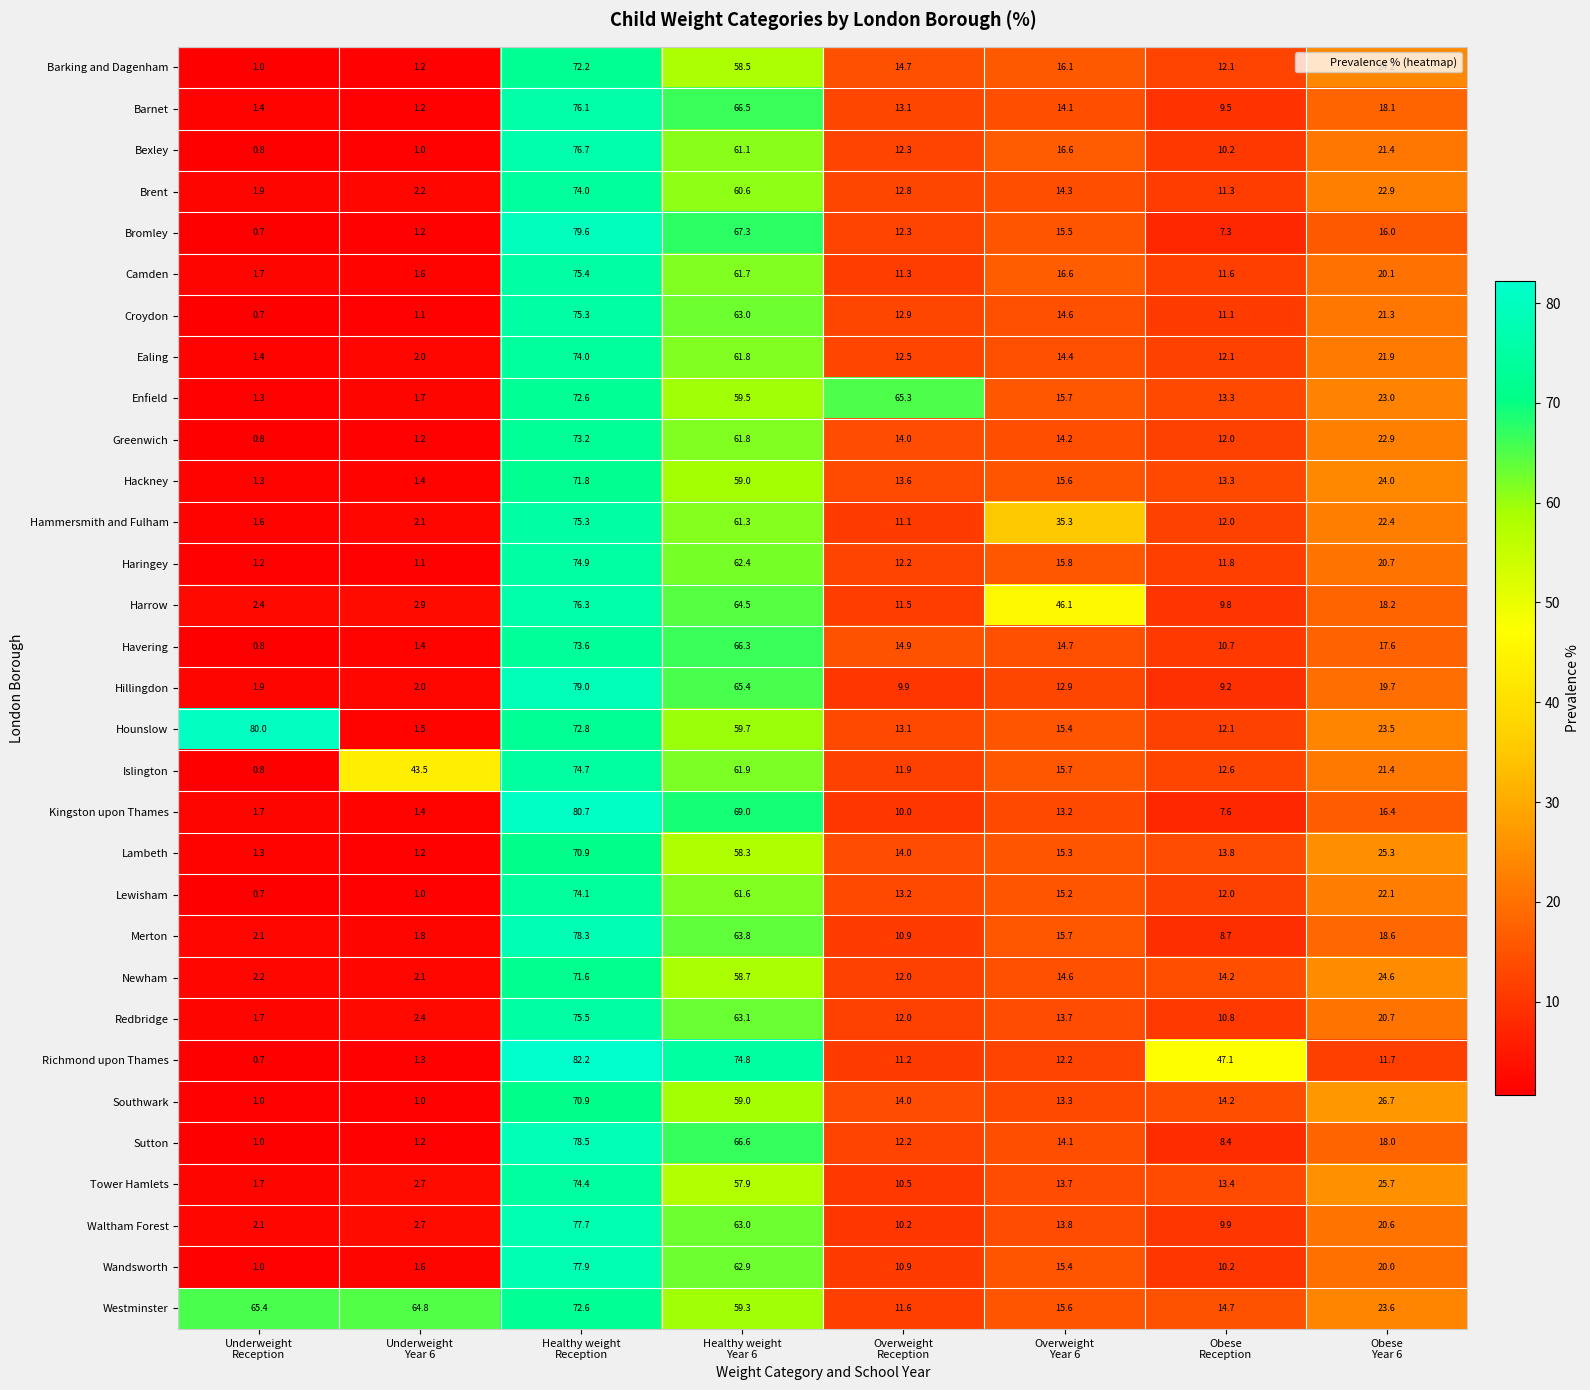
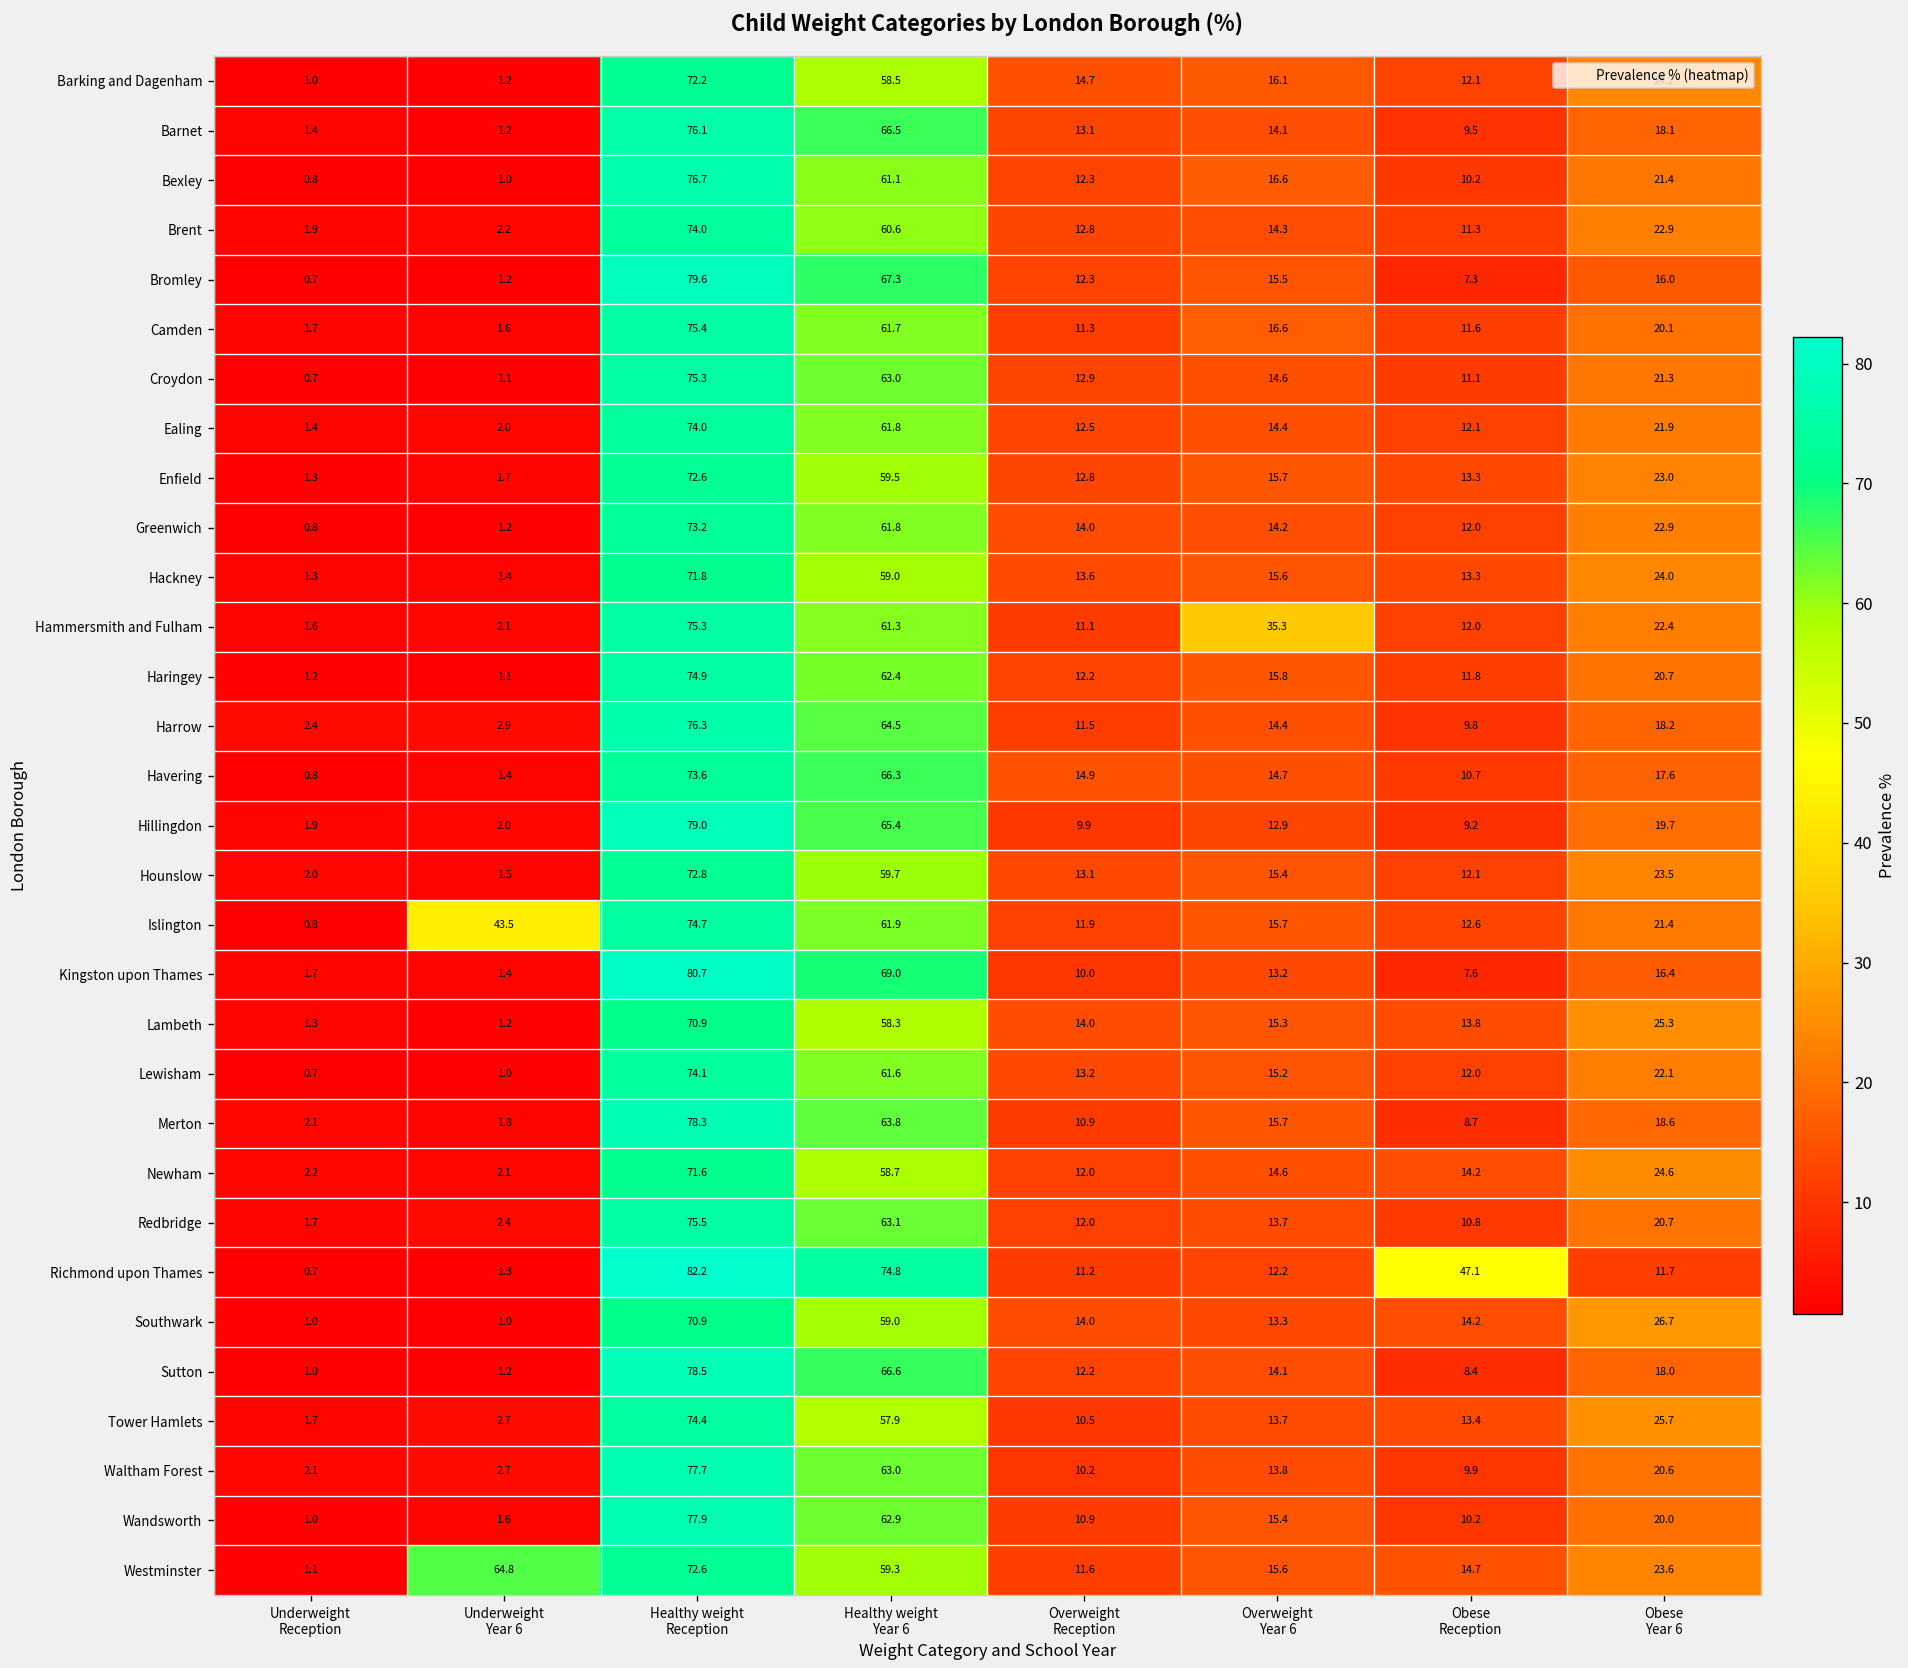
Enfield, Overweight Reception: 65.3 -> 12.8
Harrow, Overweight Year 6: 46.1 -> 14.4
Hounslow, Underweight Reception: 80.0 -> 2.0
Westminster, Underweight Reception: 65.4 -> 1.1
